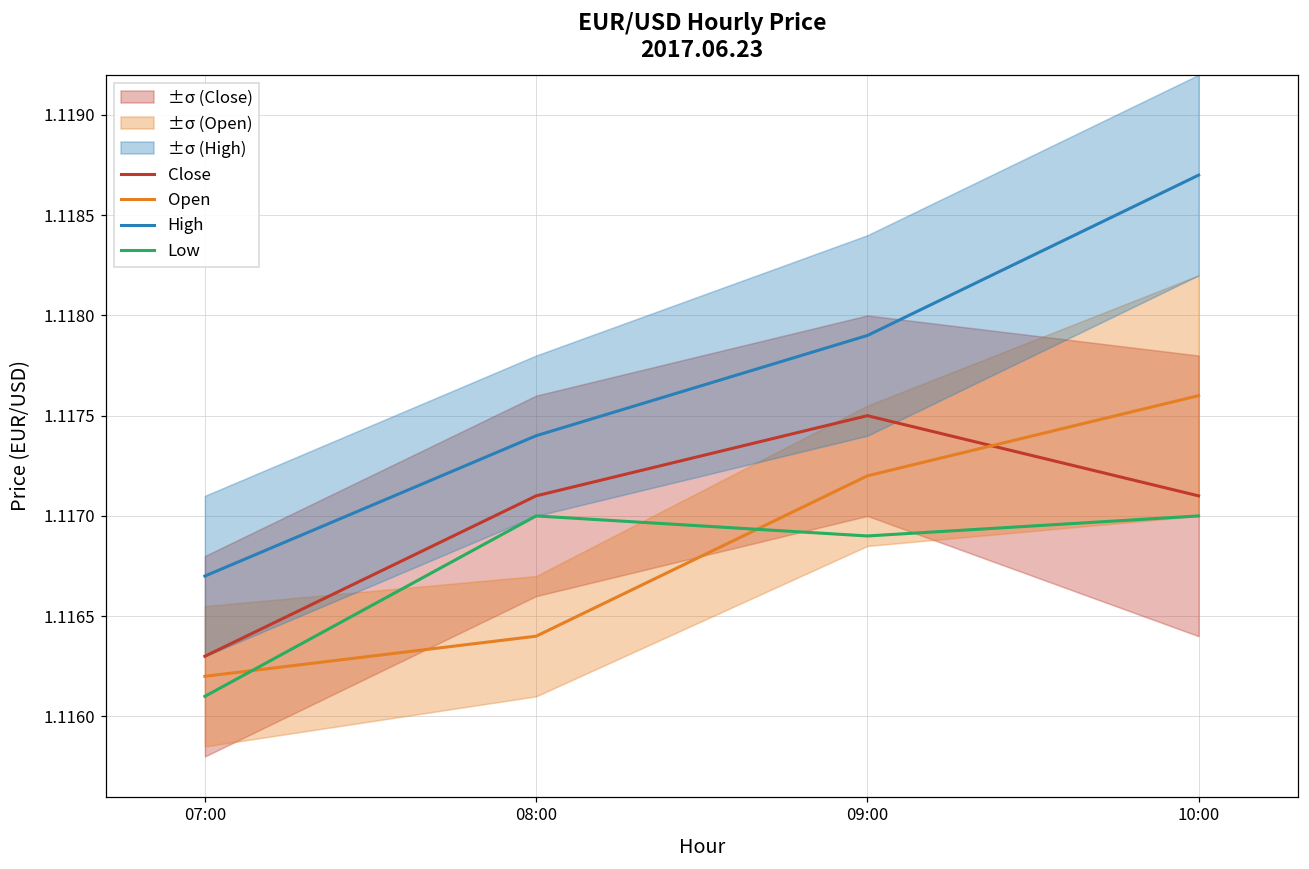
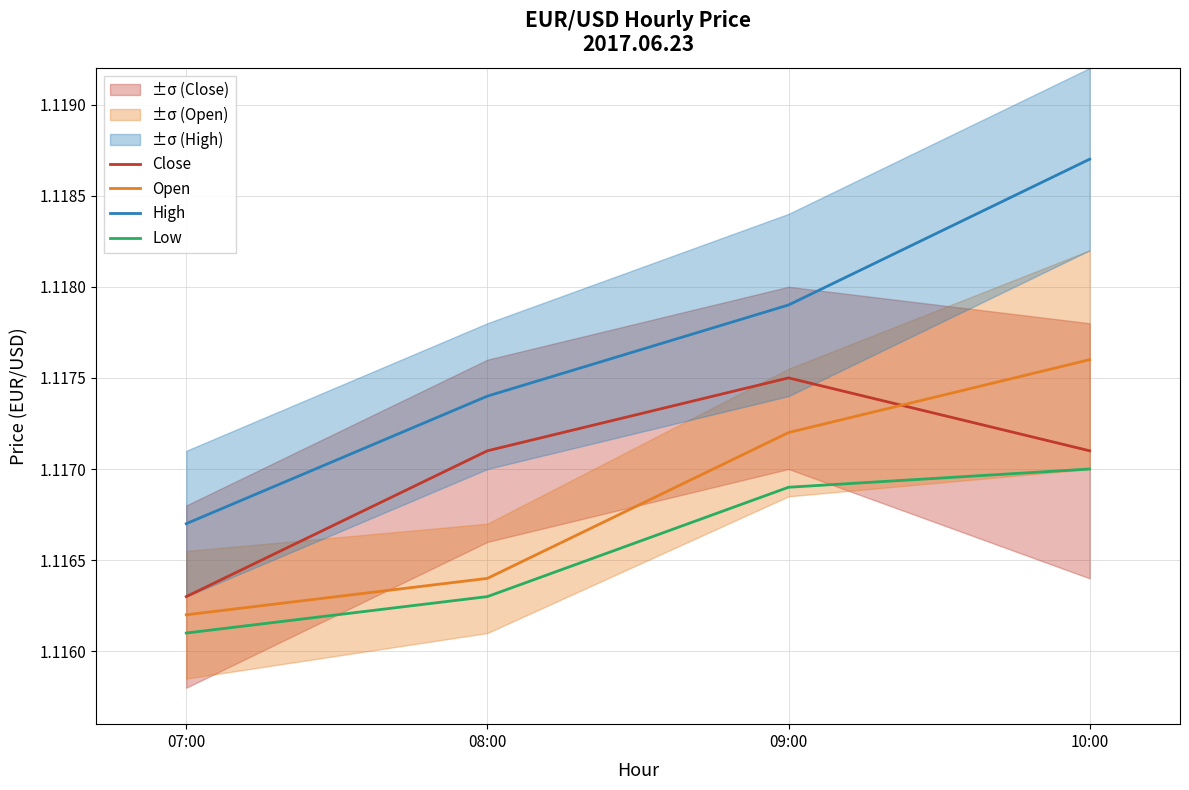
Low, 08:00: 1.1170 -> 1.1163
